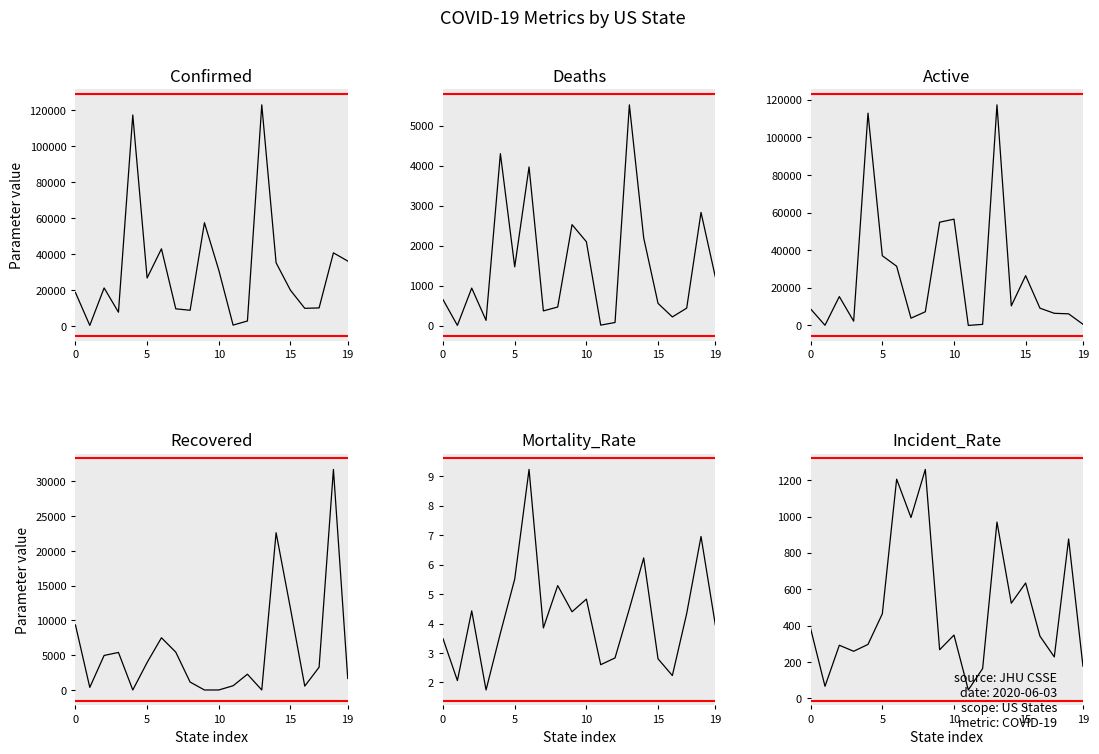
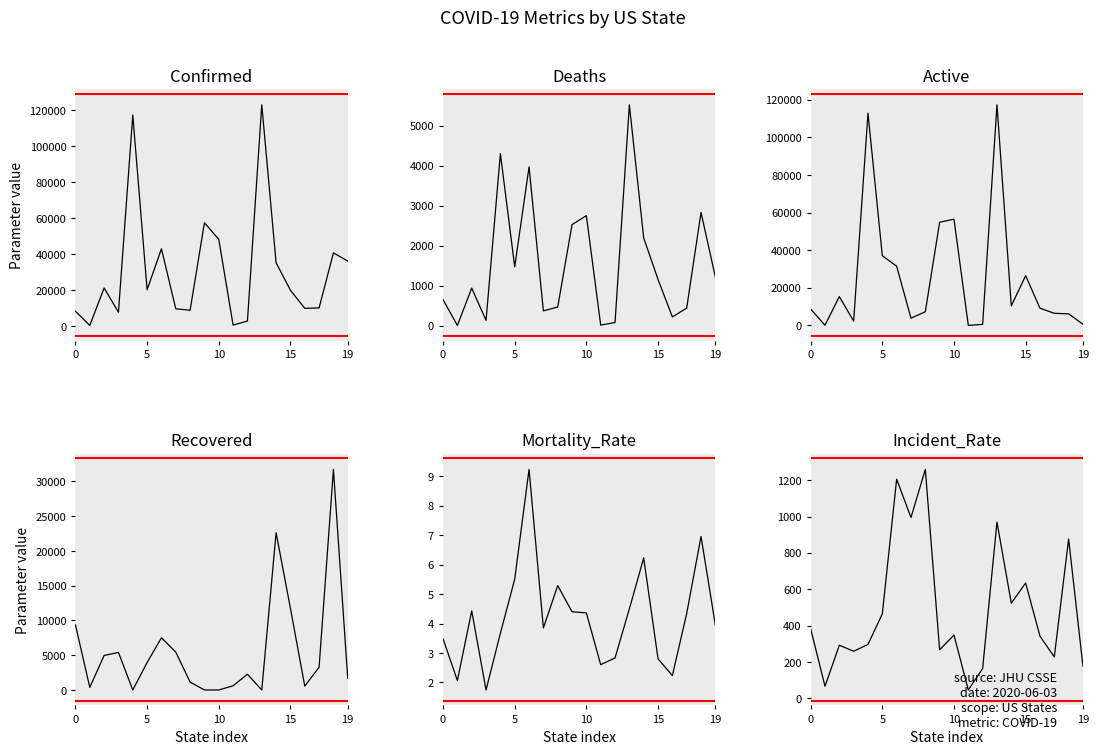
Confirmed, 0: 19000 -> 8000
Confirmed, 5: 27000 -> 20000
Confirmed, 10: 31000 -> 48000
Deaths, 10: 2100 -> 2800
Deaths, 15: 600 -> 1200
Mortality_Rate, 10: 4.8 -> 4.4
